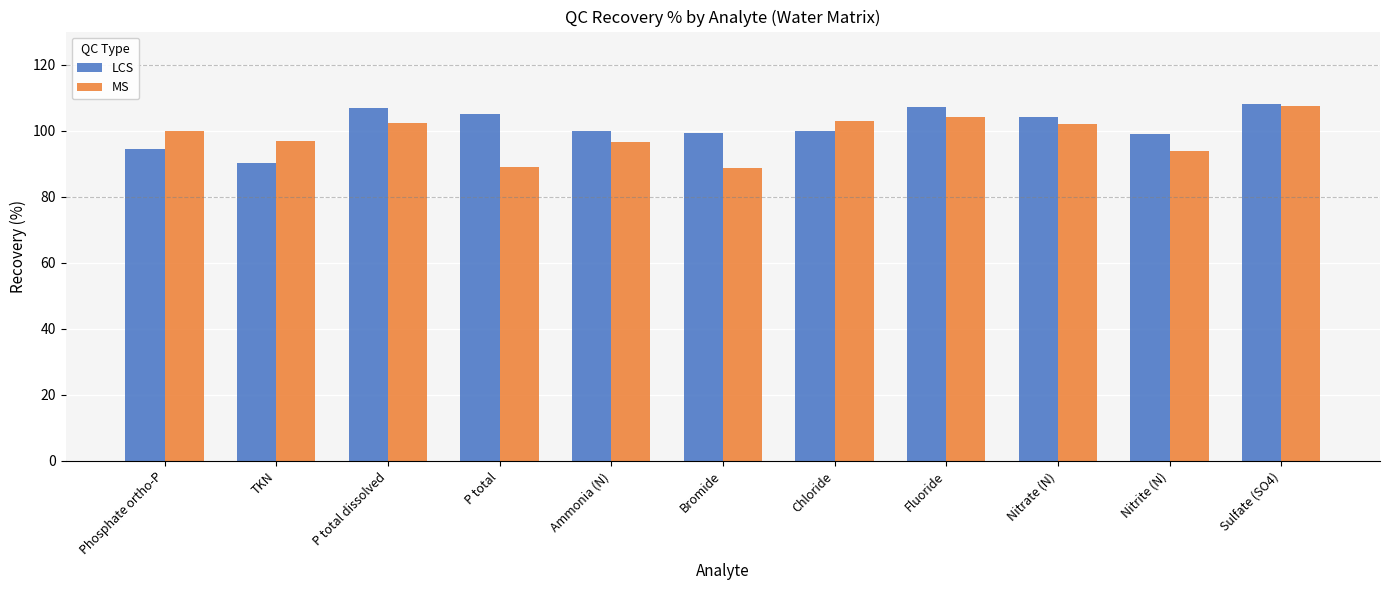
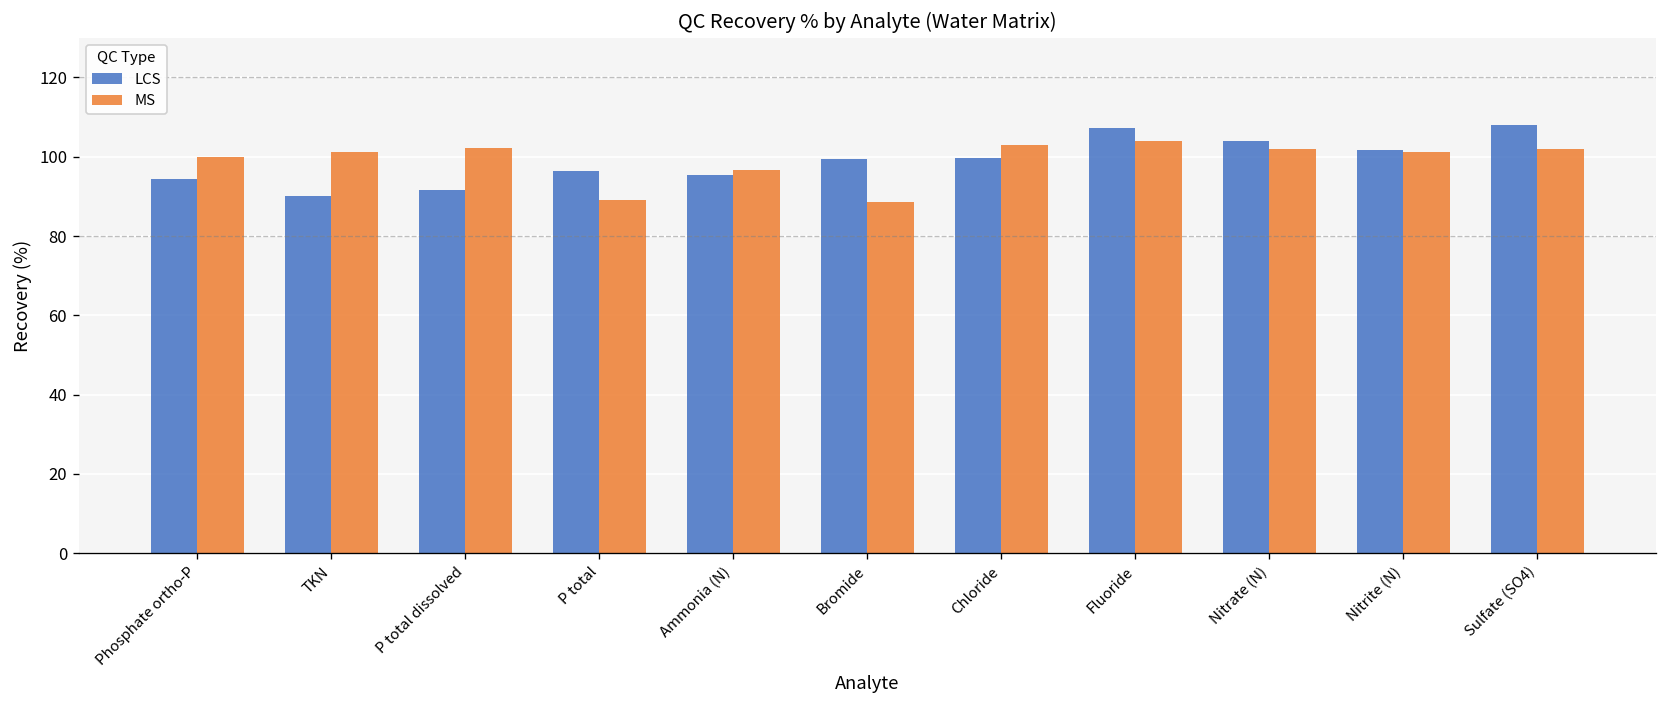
MS, TKN: 97 -> 101
LCS, P total dissolved: 107 -> 92
LCS, P total: 105 -> 97
LCS, Ammonia (N): 100 -> 96
LCS, Nitrite (N): 99 -> 102
MS, Nitrite (N): 94 -> 101
MS, Sulfate (SO4): 107 -> 102
